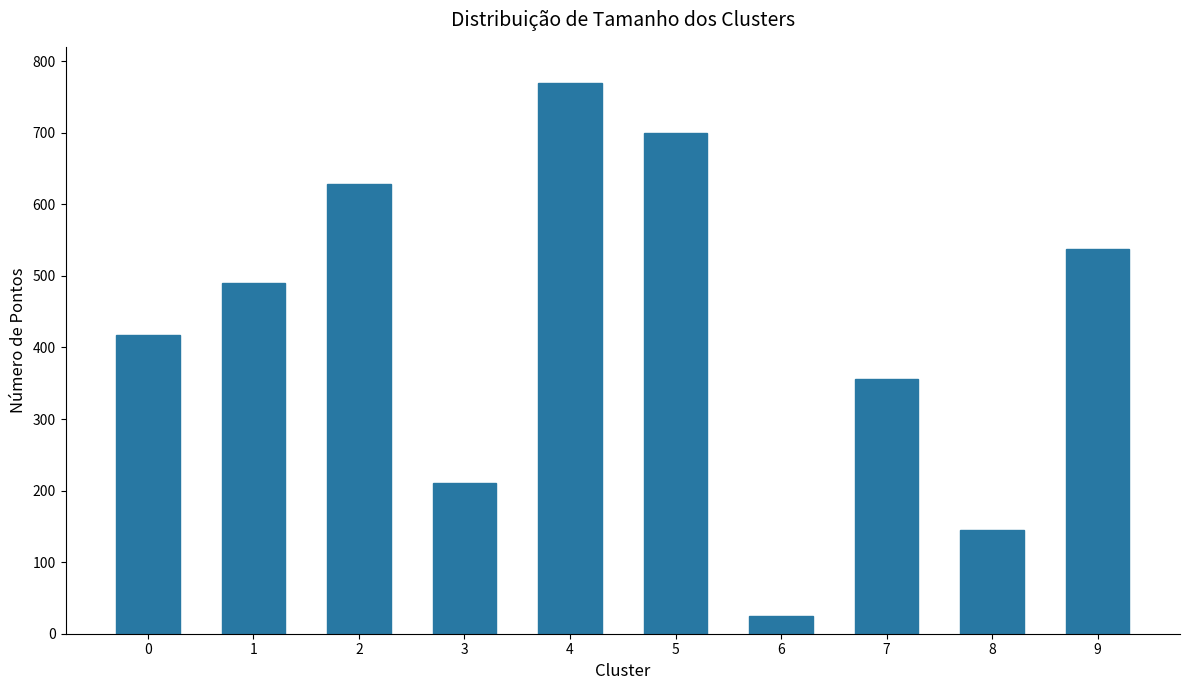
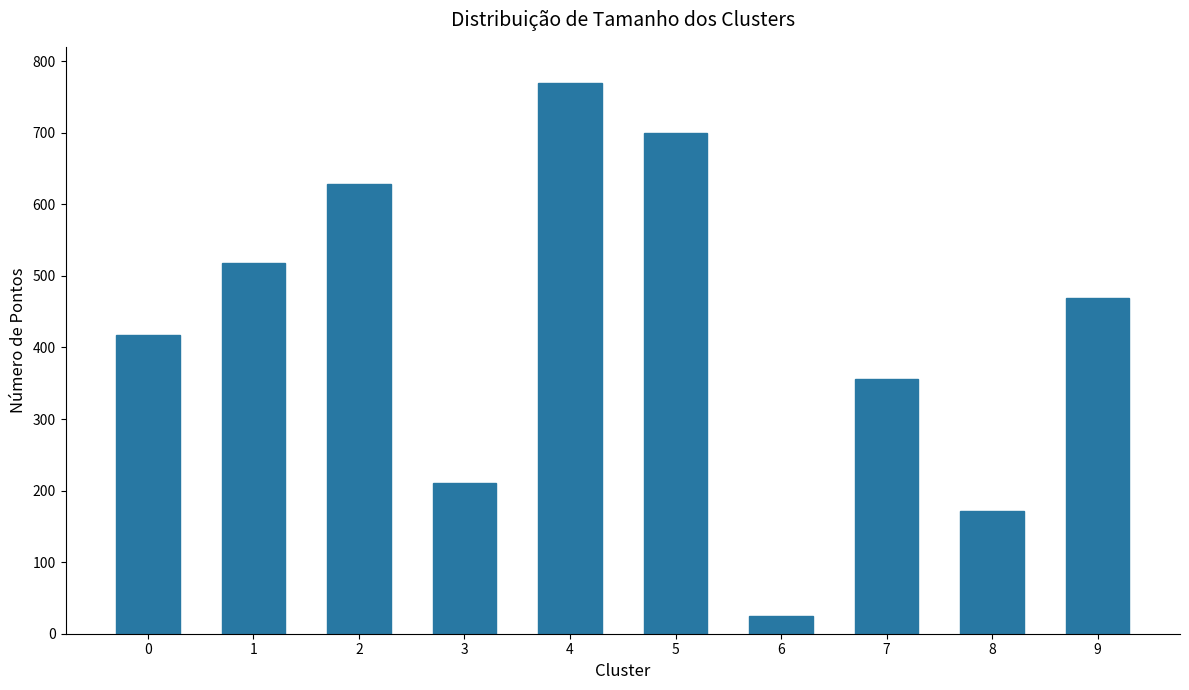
1: 490 -> 520
8: 150 -> 170
9: 540 -> 470
